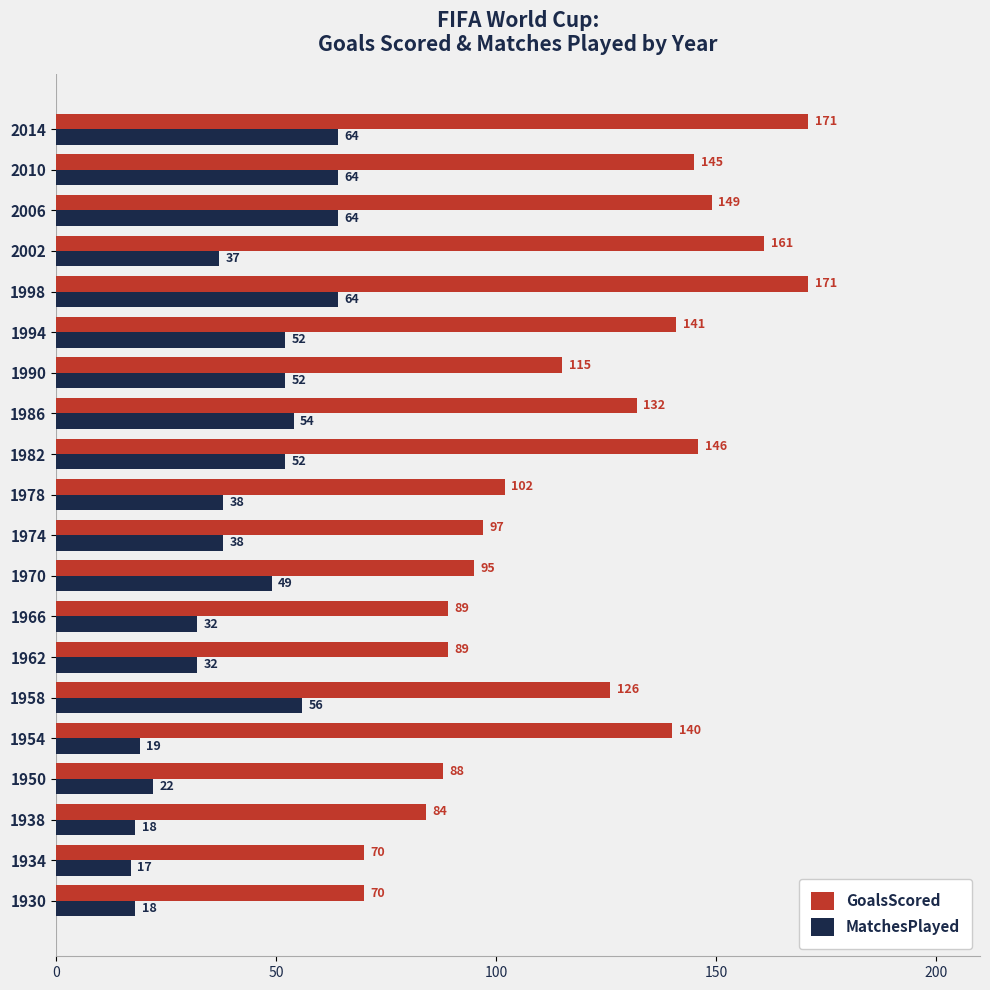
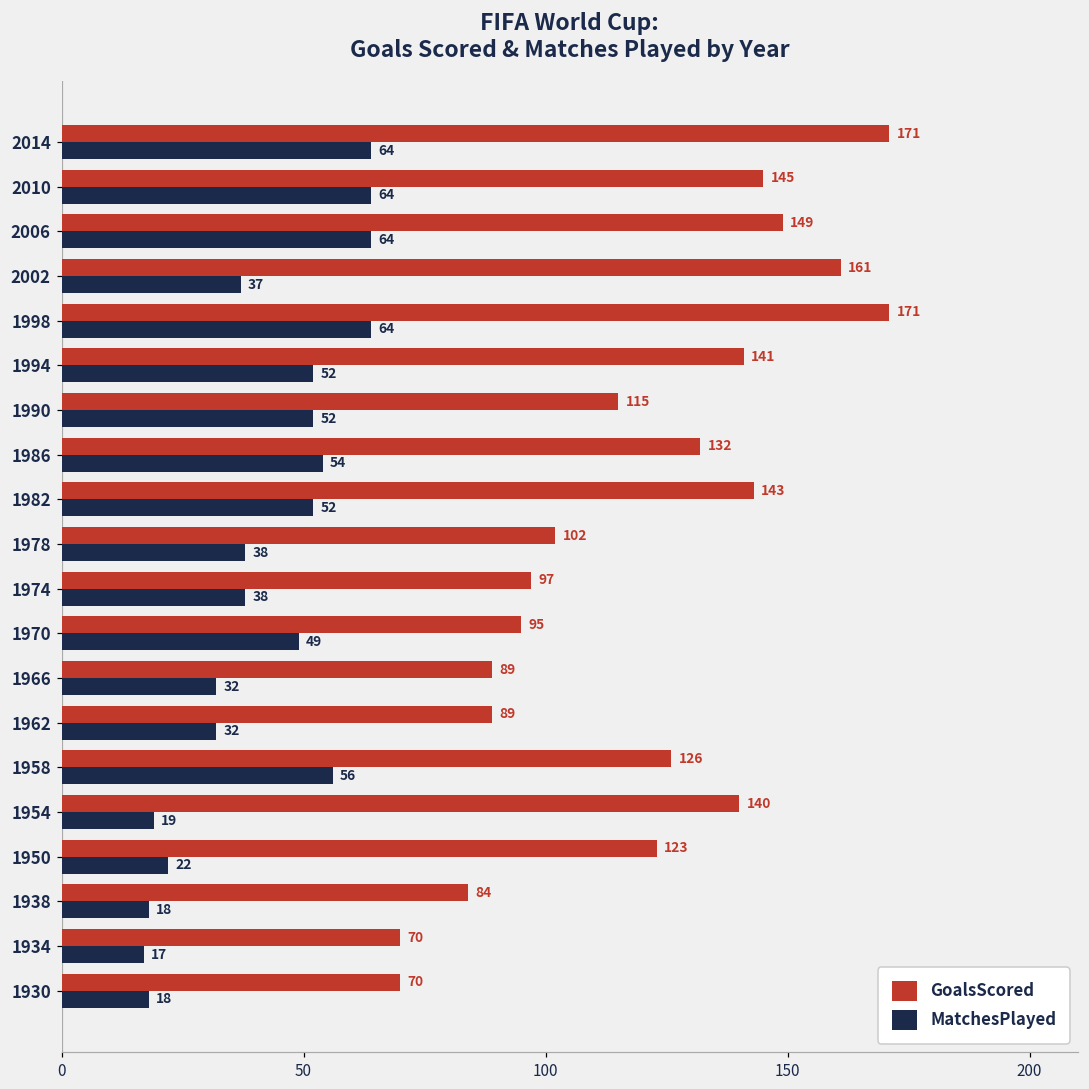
GoalsScored, 1982: 146 -> 143
GoalsScored, 1950: 88 -> 123
